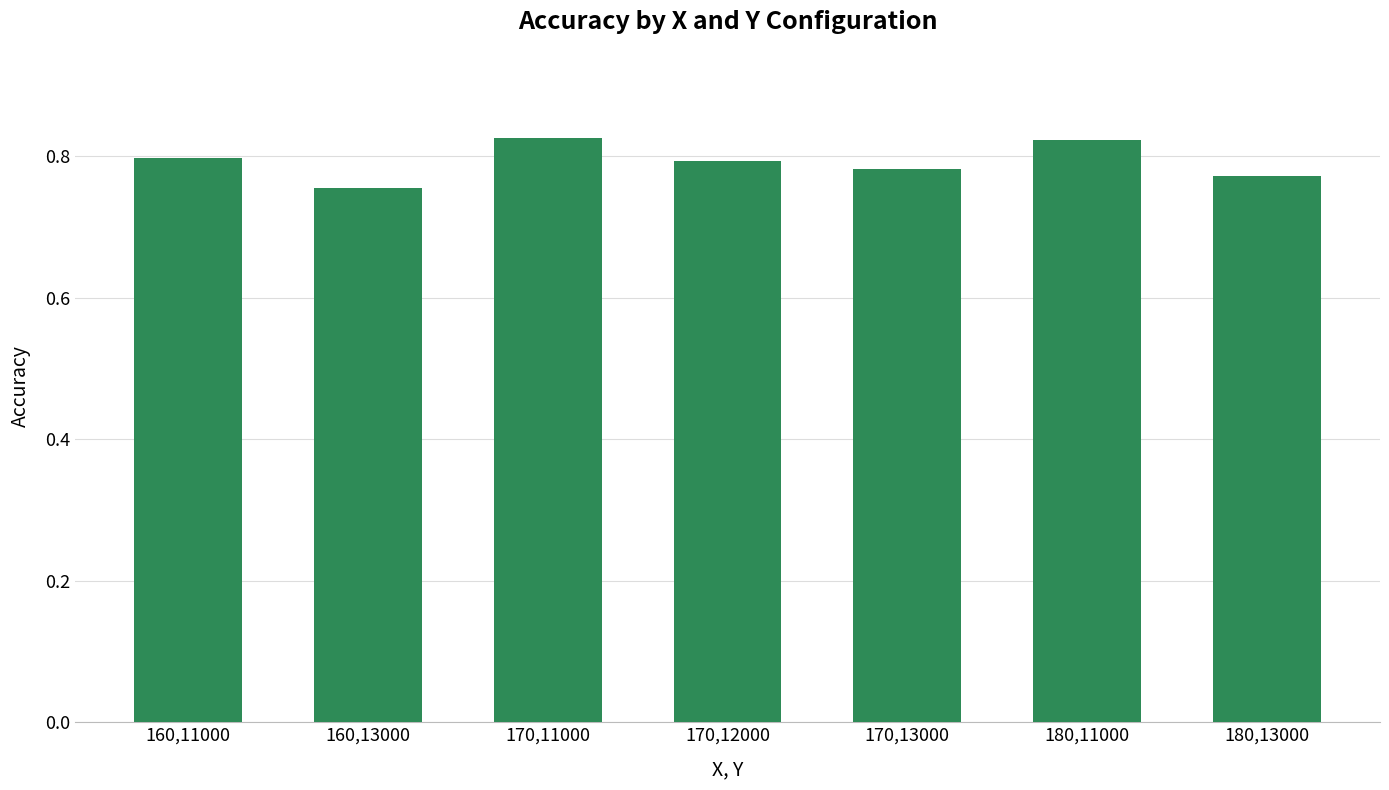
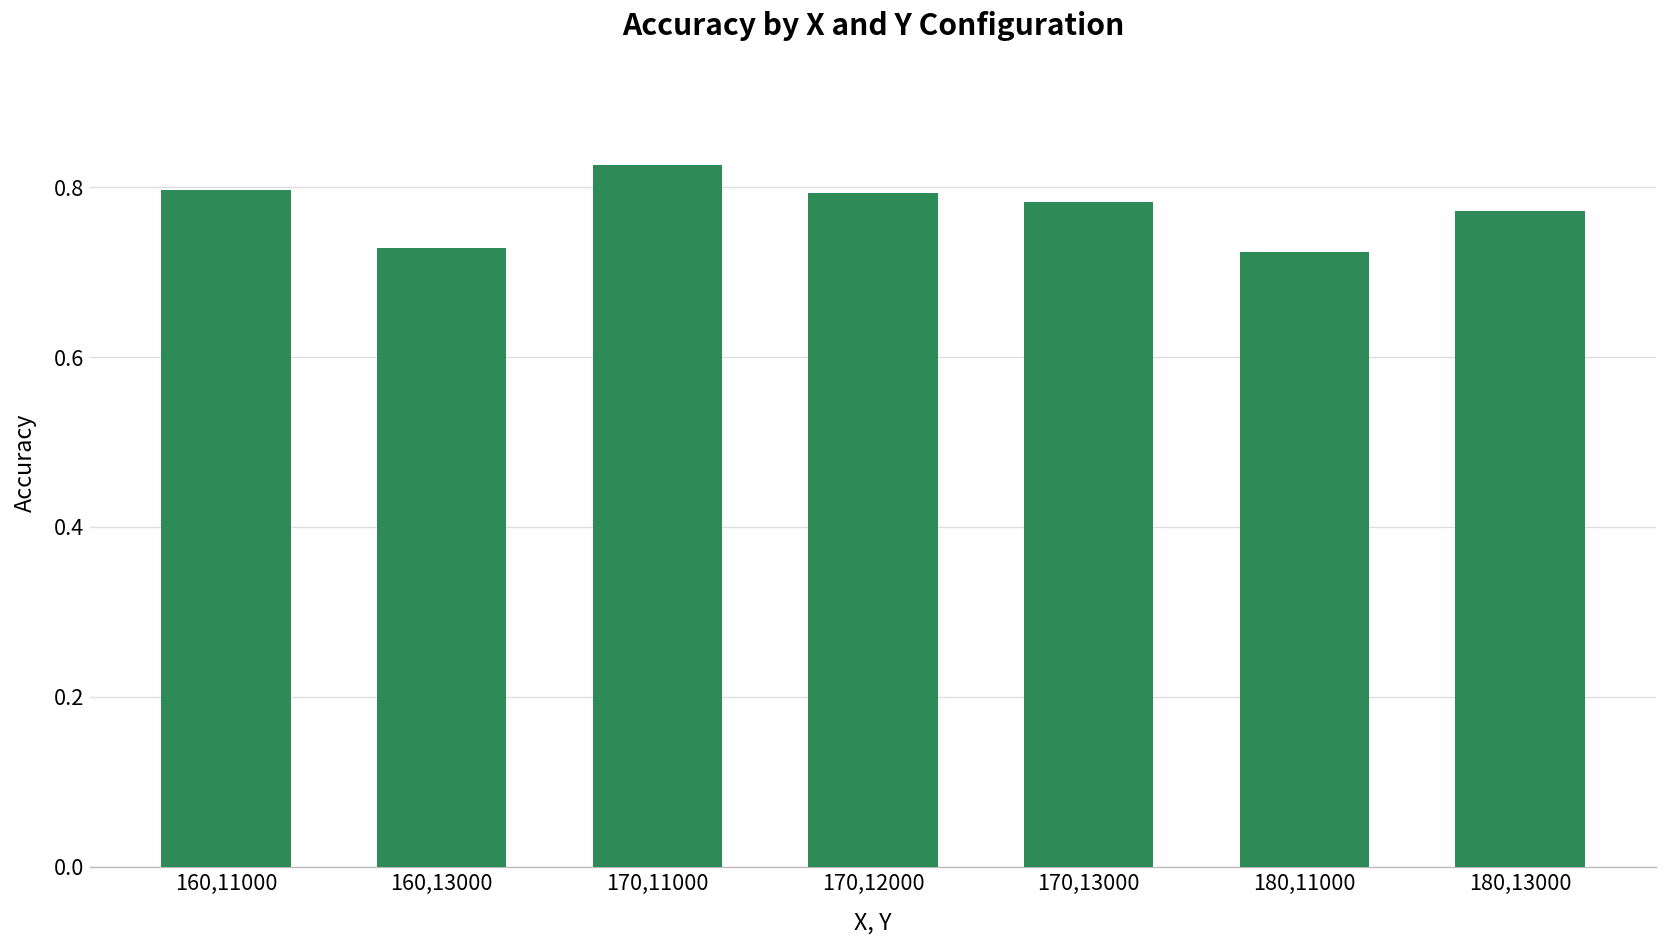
160,13000: 0.75 -> 0.73
180,11000: 0.82 -> 0.72
